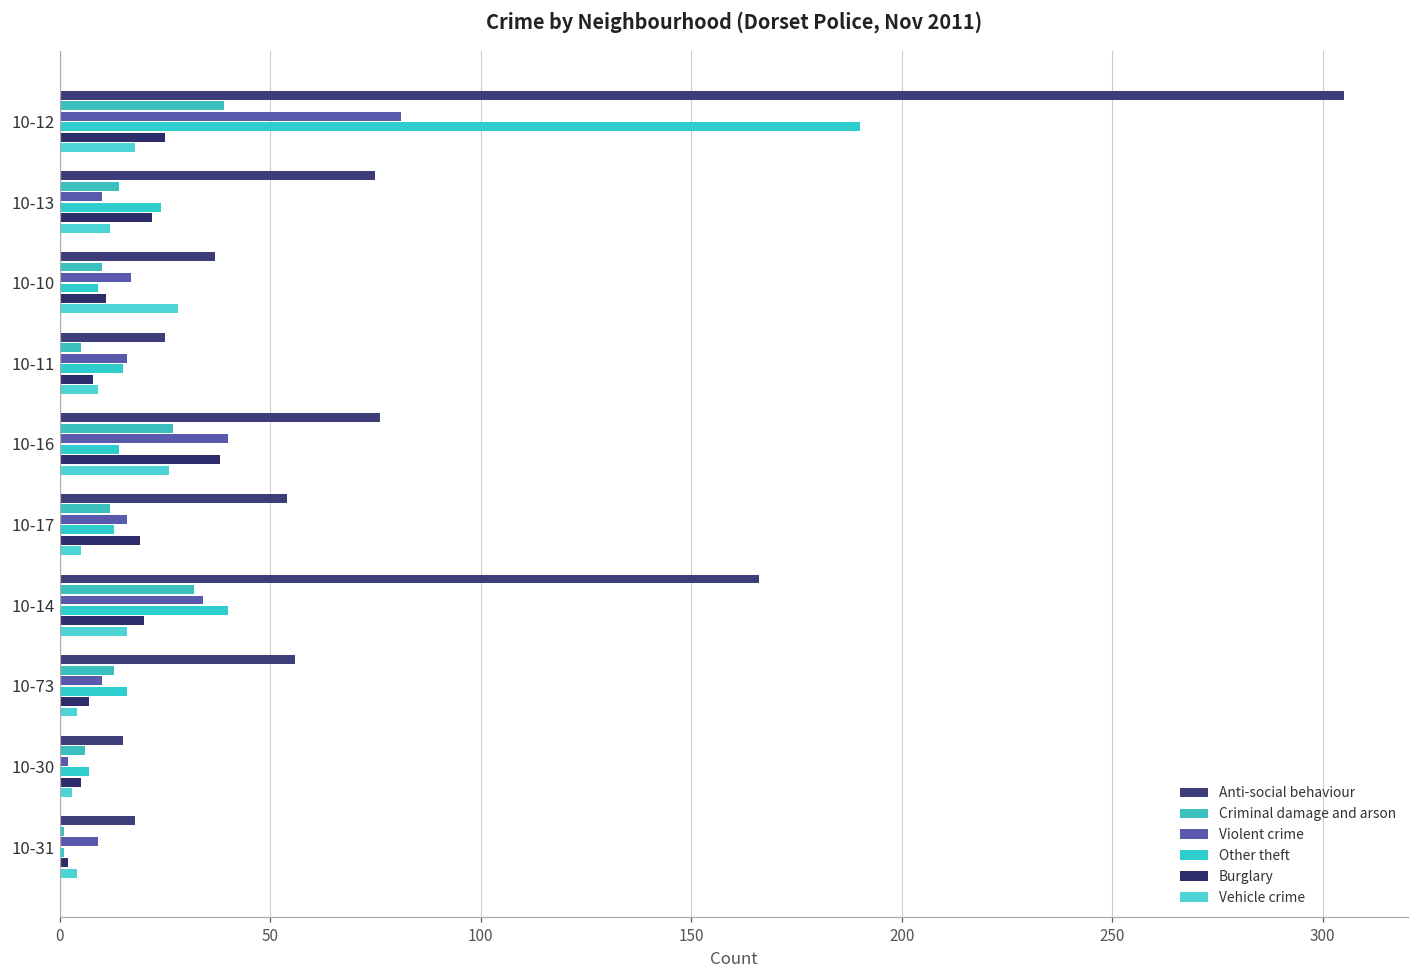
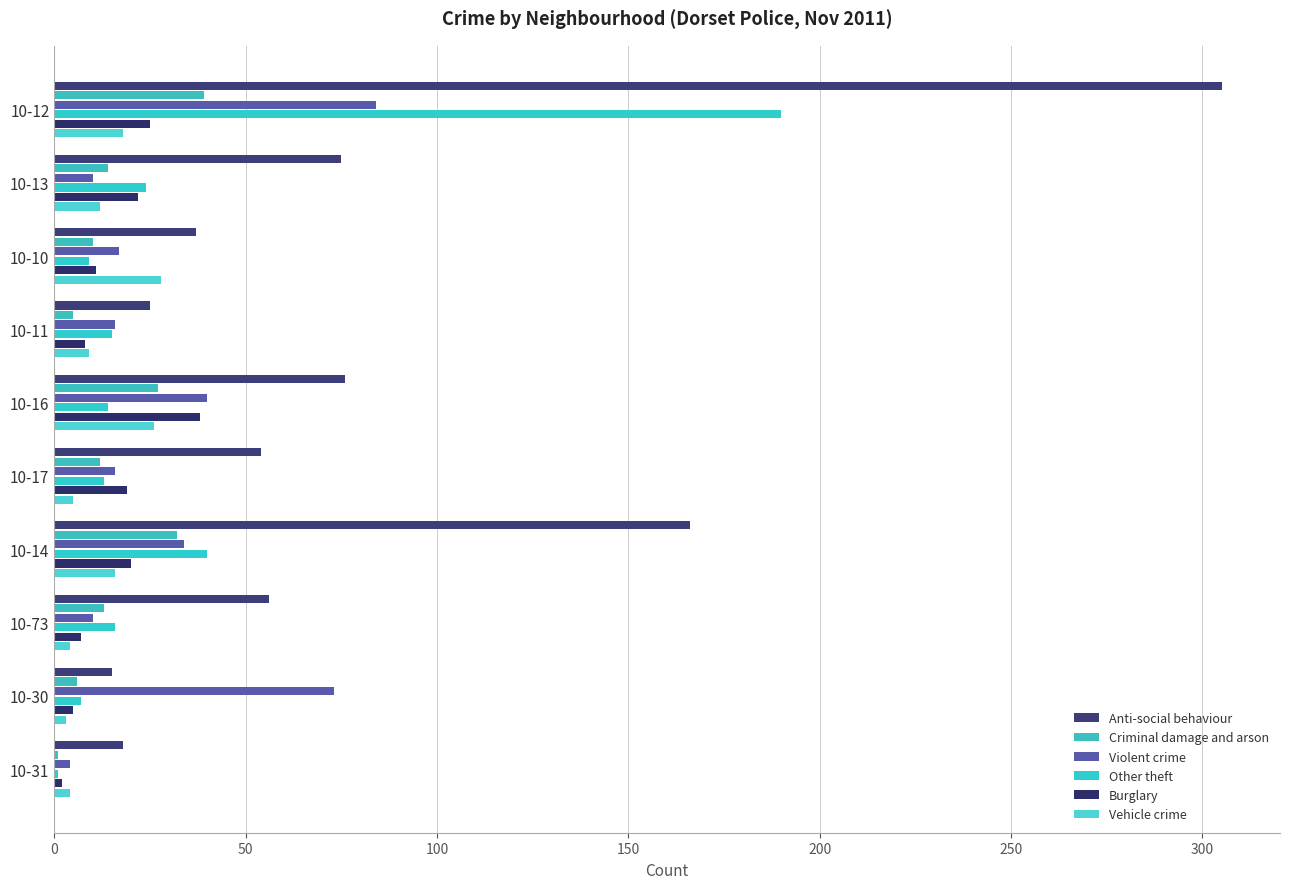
Violent crime, 10-12: 81 -> 84
Violent crime, 10-30: 2 -> 73
Violent crime, 10-31: 9 -> 4
